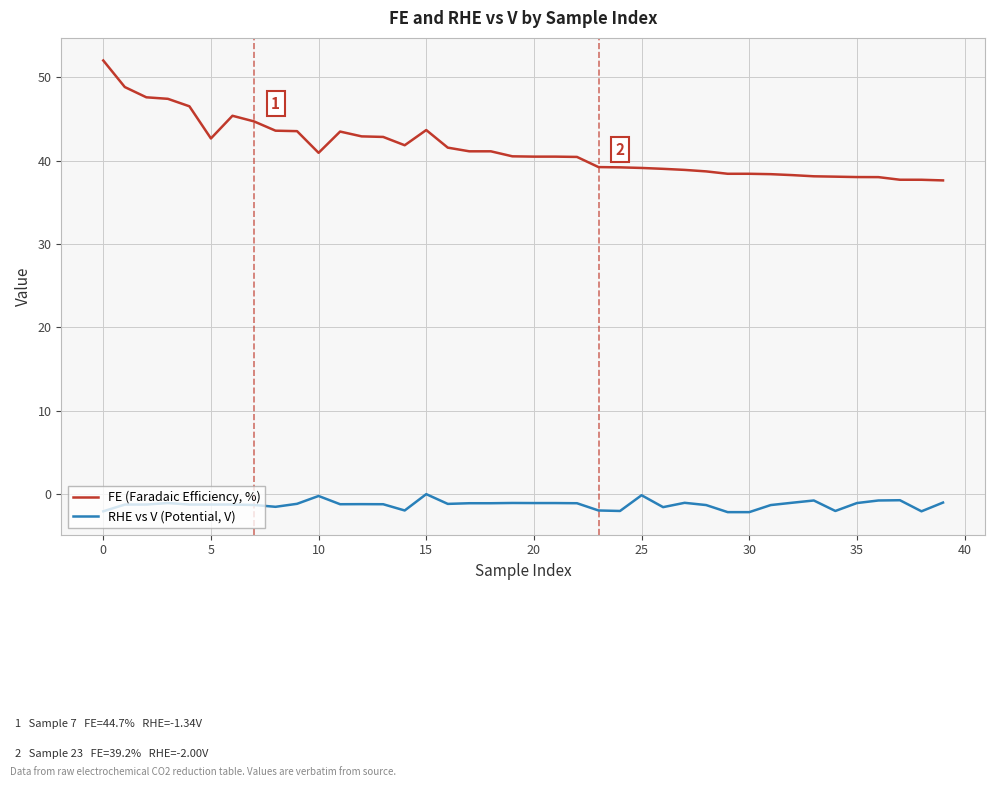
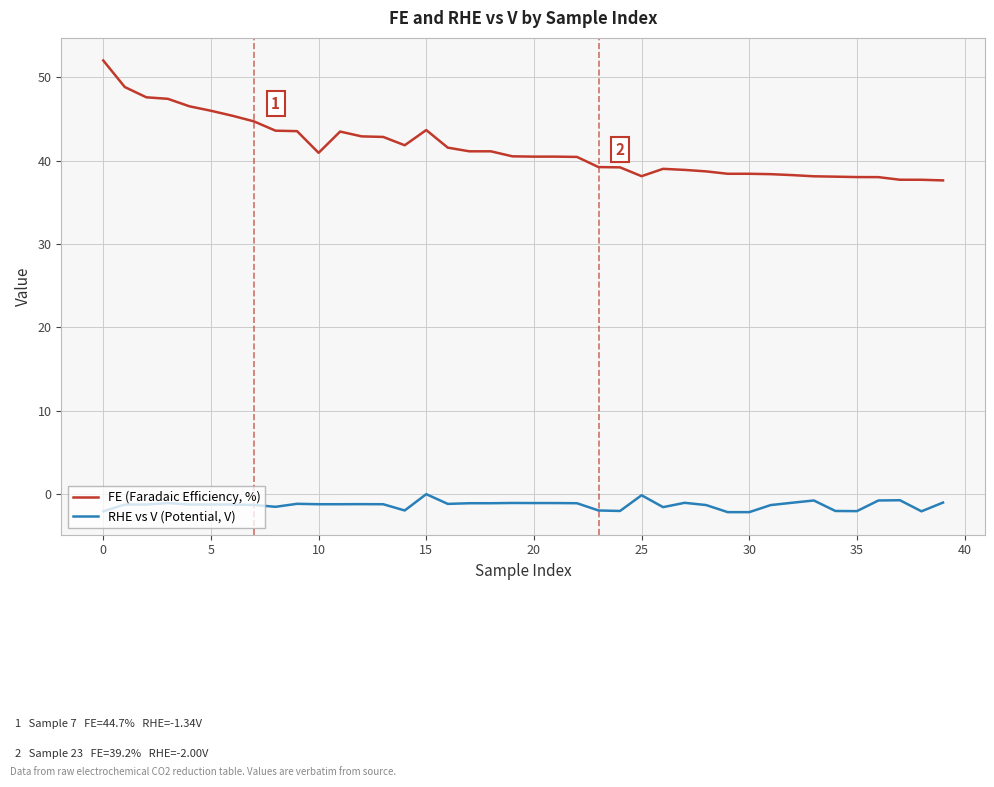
FE (Faradaic Efficiency, %), 5: 43 -> 46
RHE vs V (Potential, V), 10: 0 -> -1
FE (Faradaic Efficiency, %), 25: 39 -> 38
RHE vs V (Potential, V), 35: -1 -> -2
